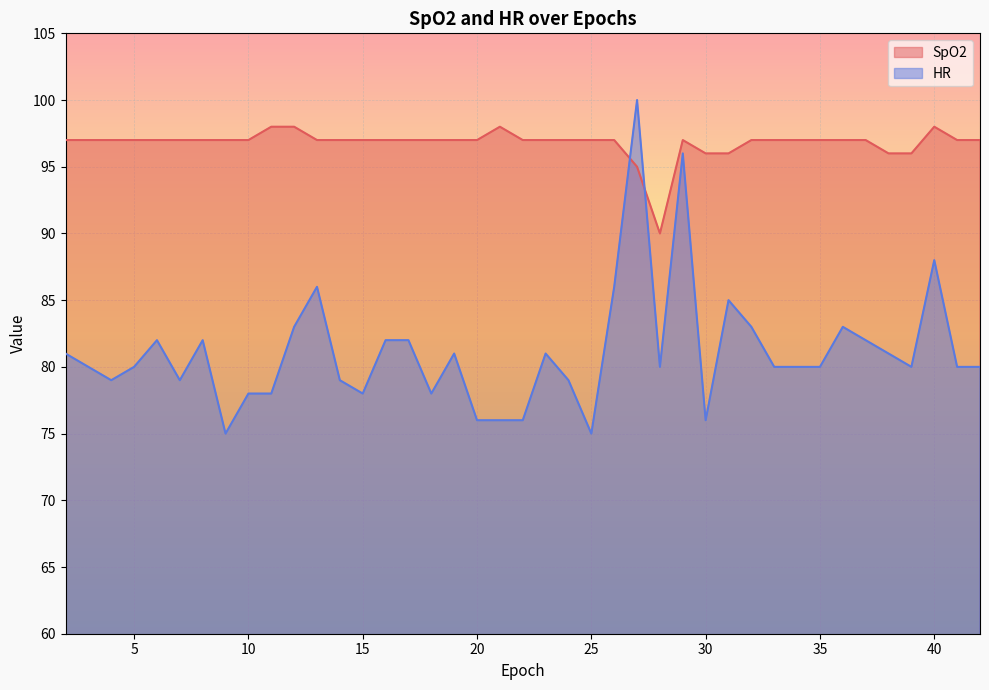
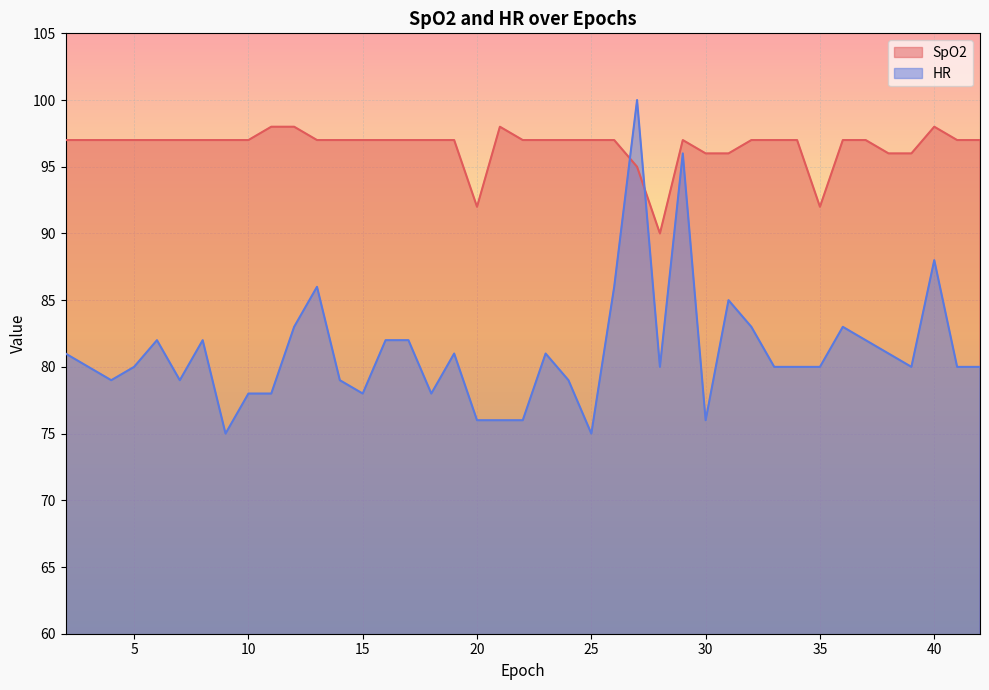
SpO2, 20: 97 -> 92
SpO2, 35: 97 -> 92
